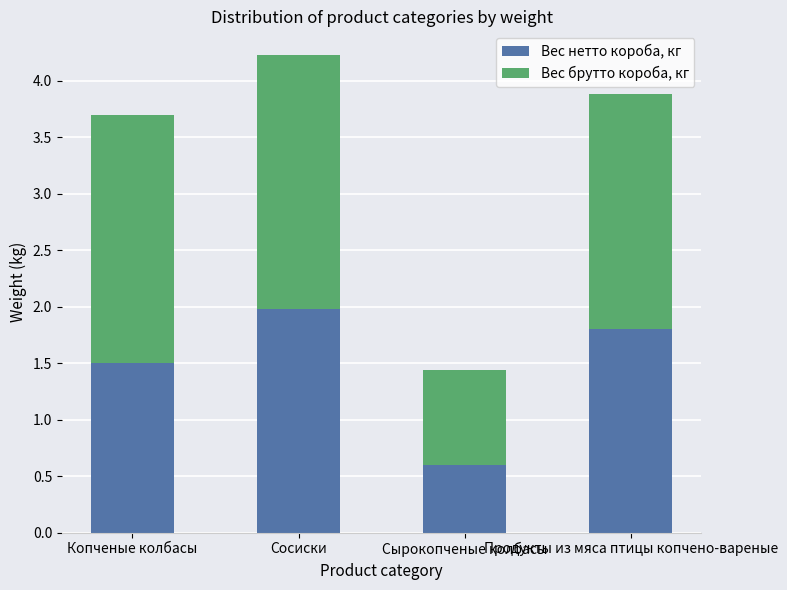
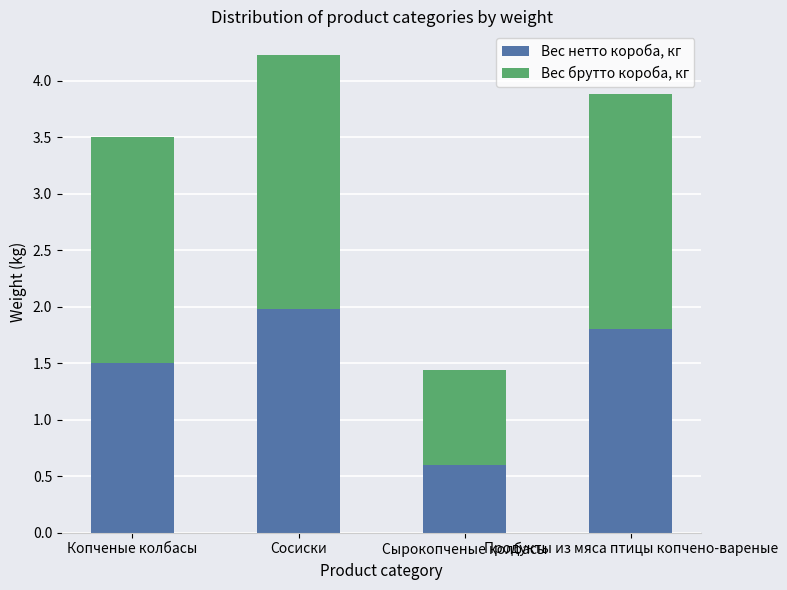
Вес брутто короба, кг, Копченые колбасы: 2.2 -> 2.0
